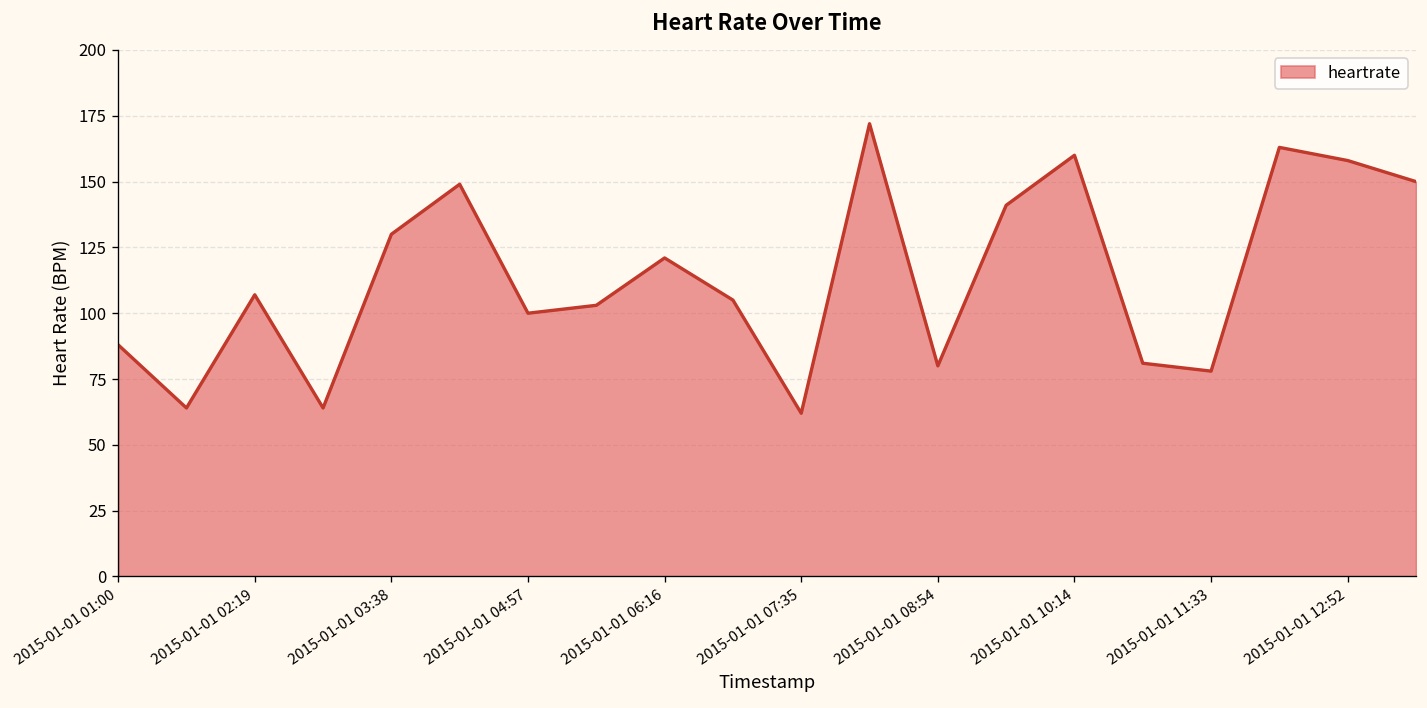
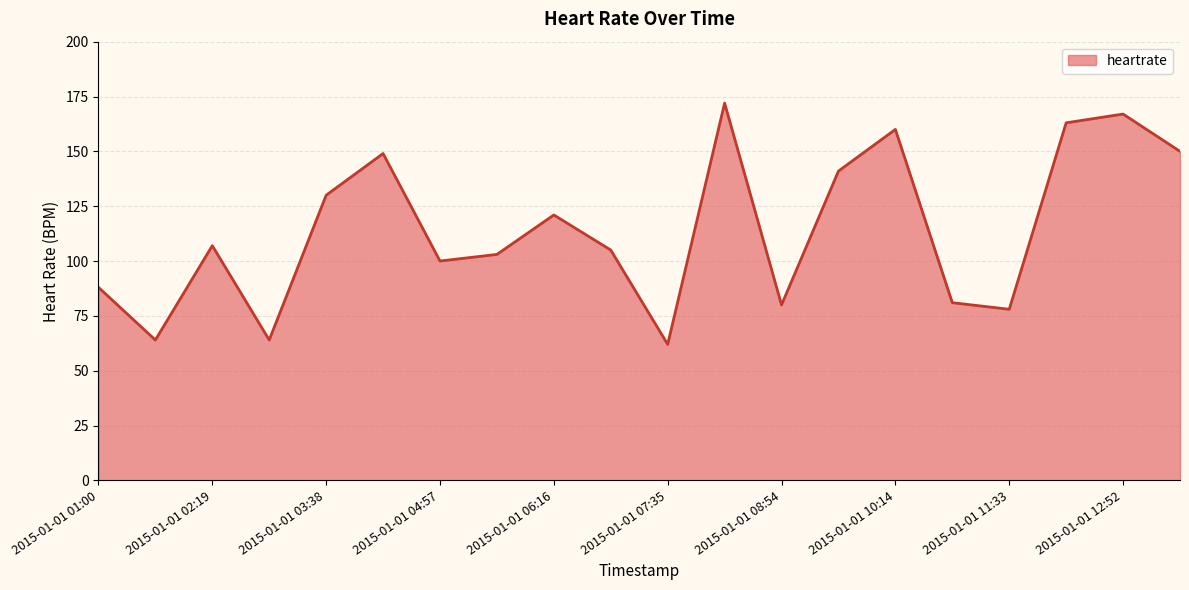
2015-01-01 12:52: 158 -> 167
